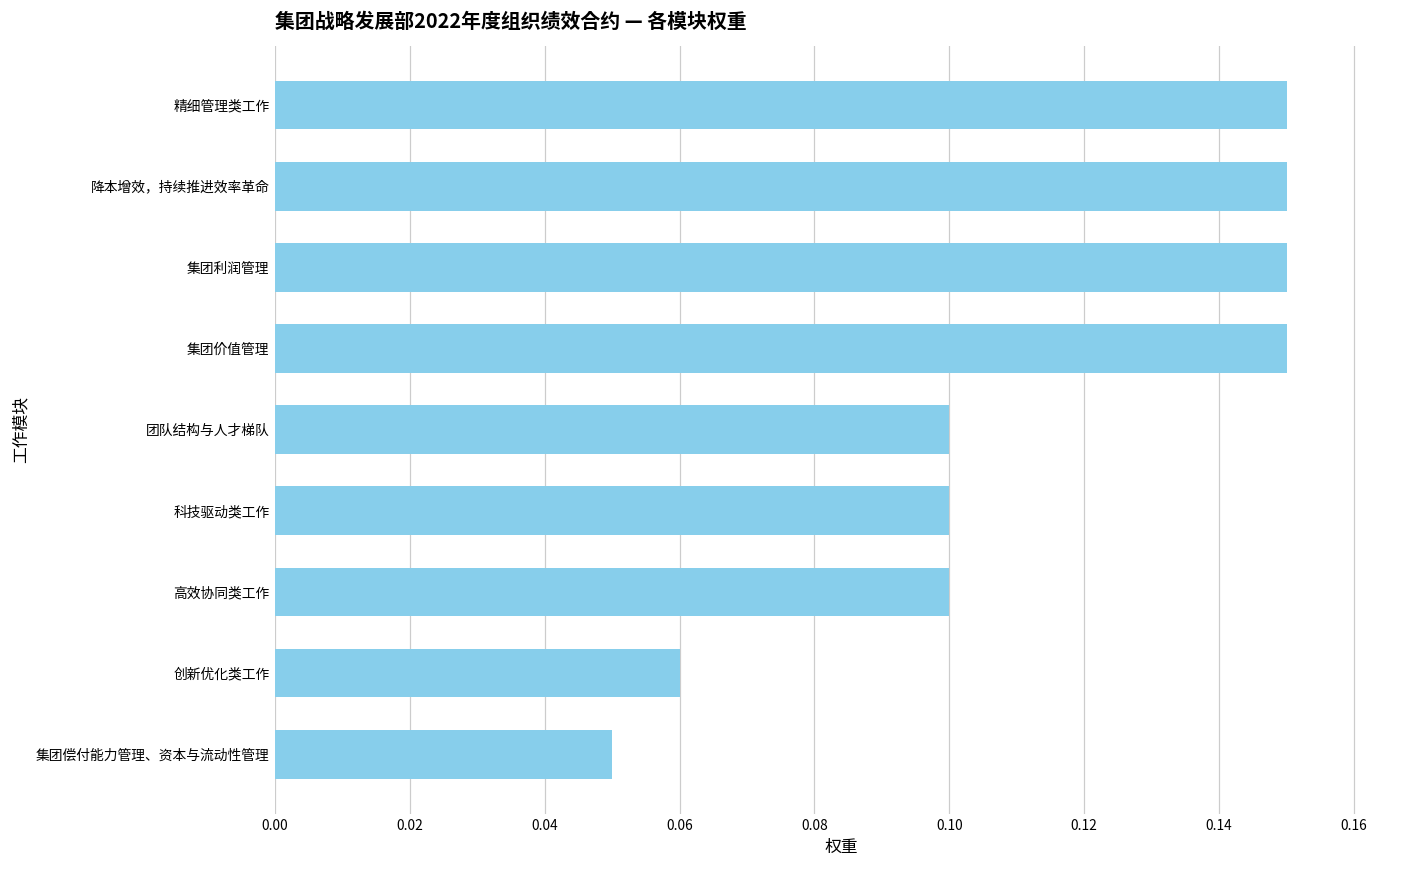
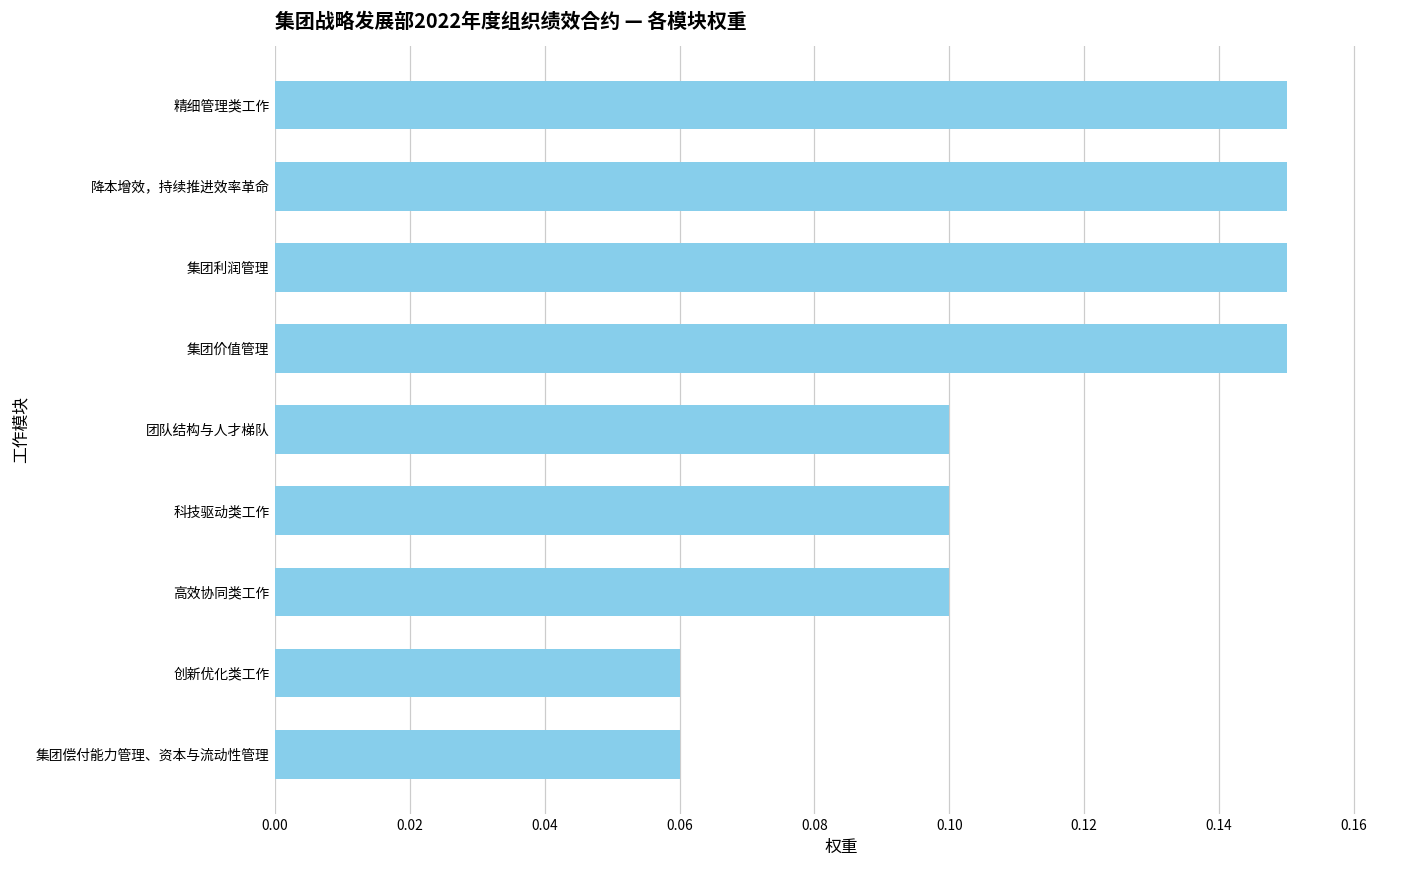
集团偿付能力管理、资本与流动性管理: 0.05 -> 0.06
